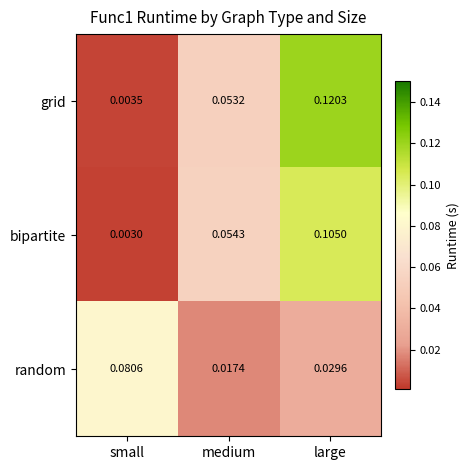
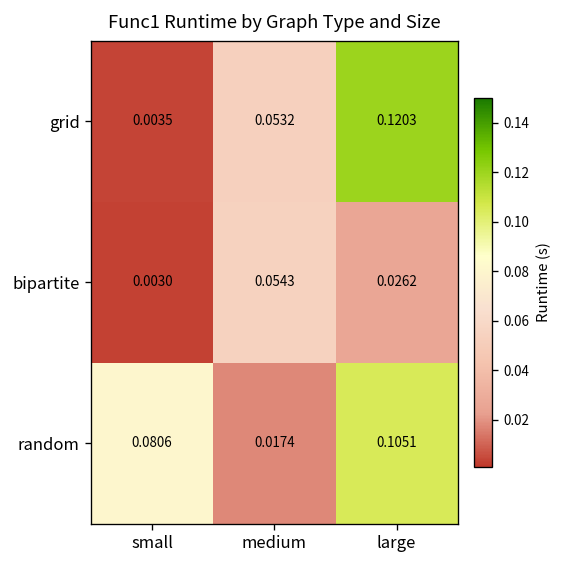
bipartite, large: 0.1050 -> 0.0262
random, large: 0.0296 -> 0.1051
